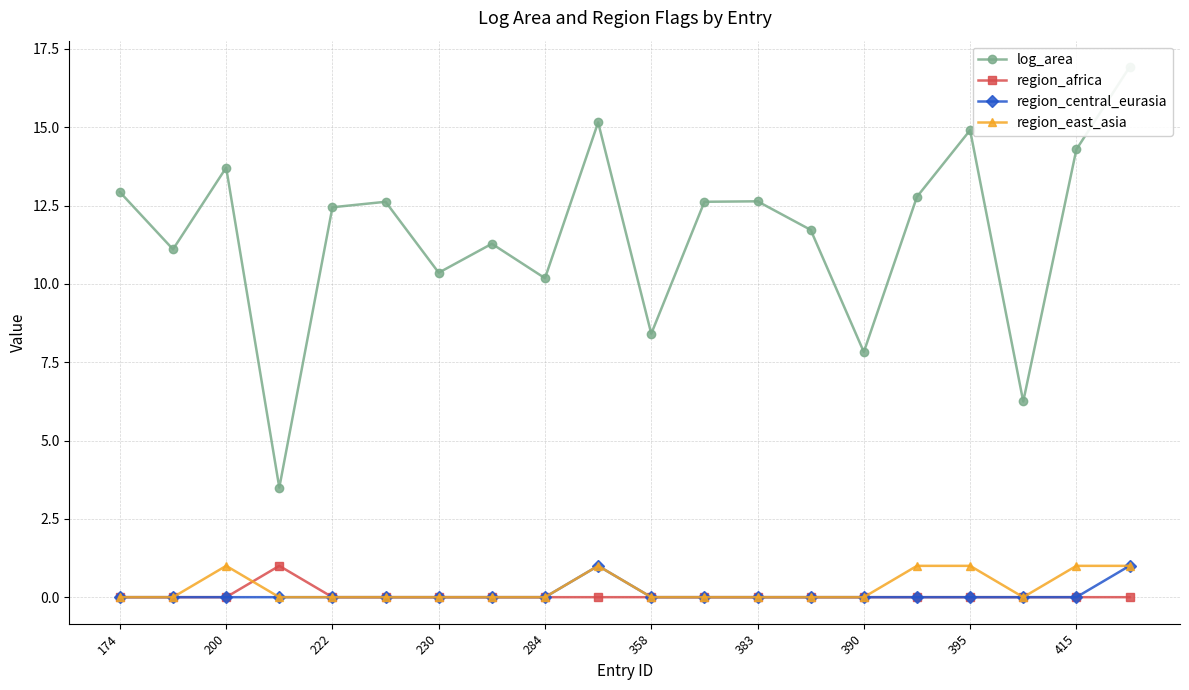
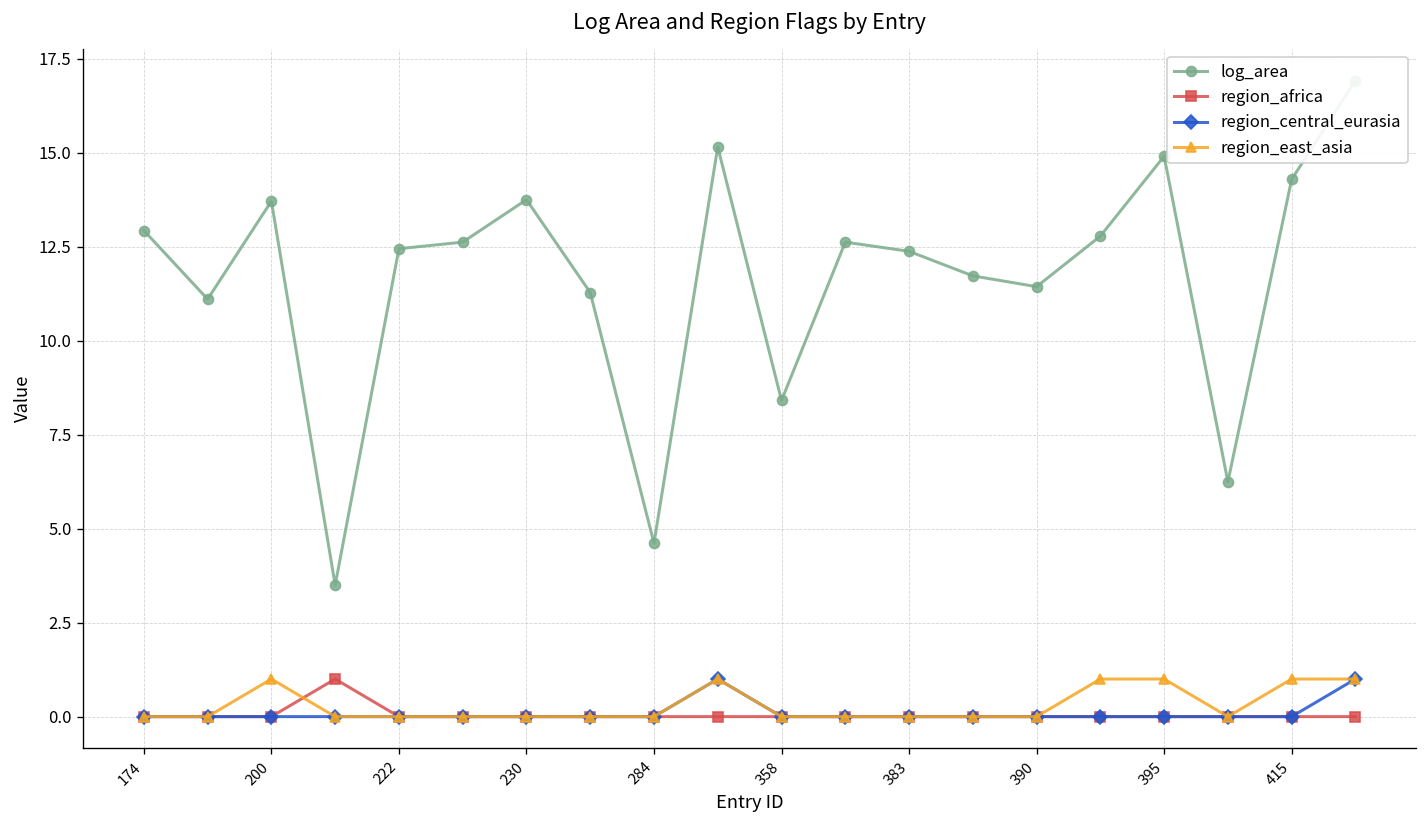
log_area, 230: 10.4 -> 13.7
log_area, 284: 10.2 -> 4.6
log_area, 383: 12.6 -> 12.4
log_area, 390: 7.8 -> 11.4
